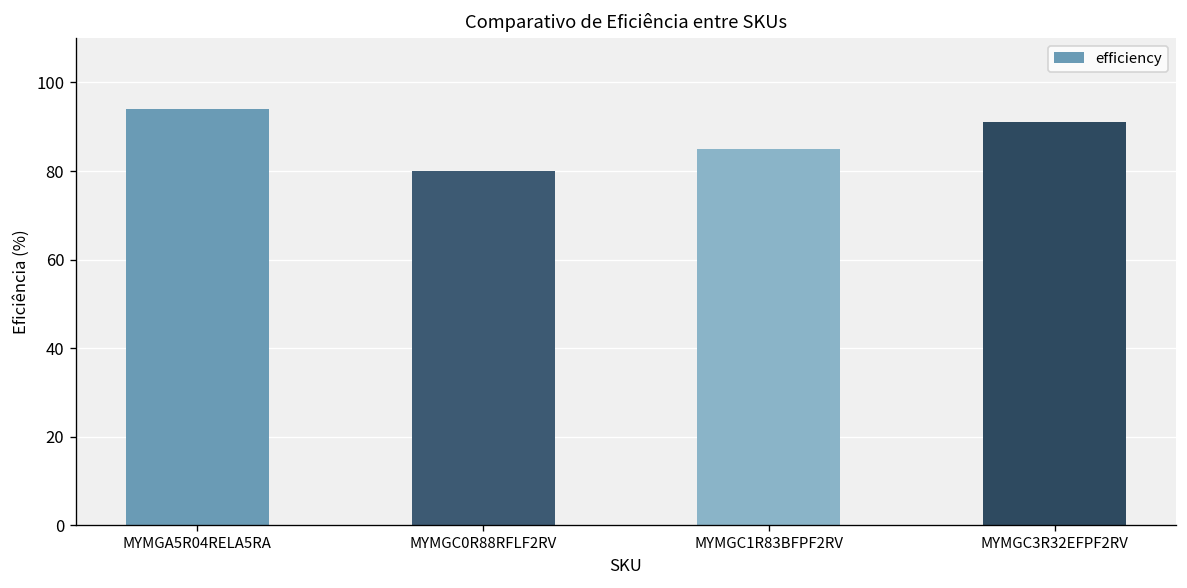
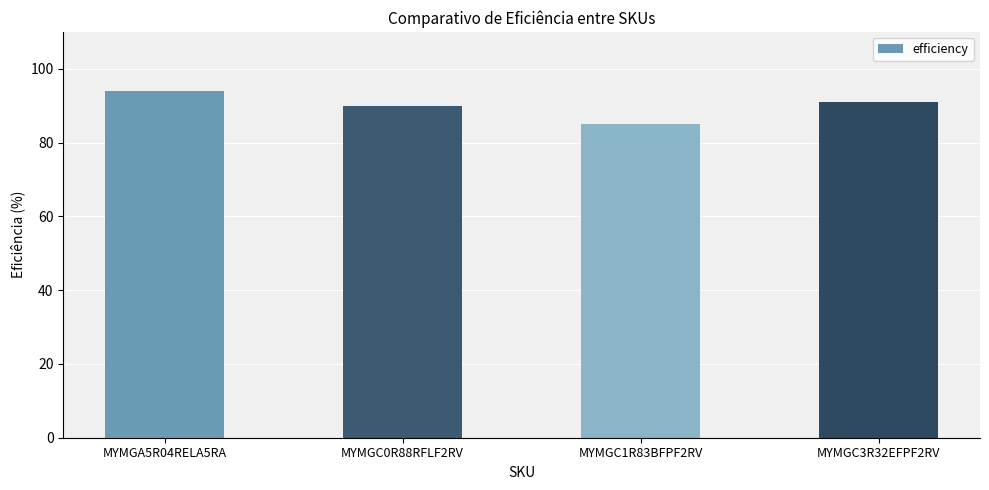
MYMGC0R88RFLF2RV: 80 -> 90
